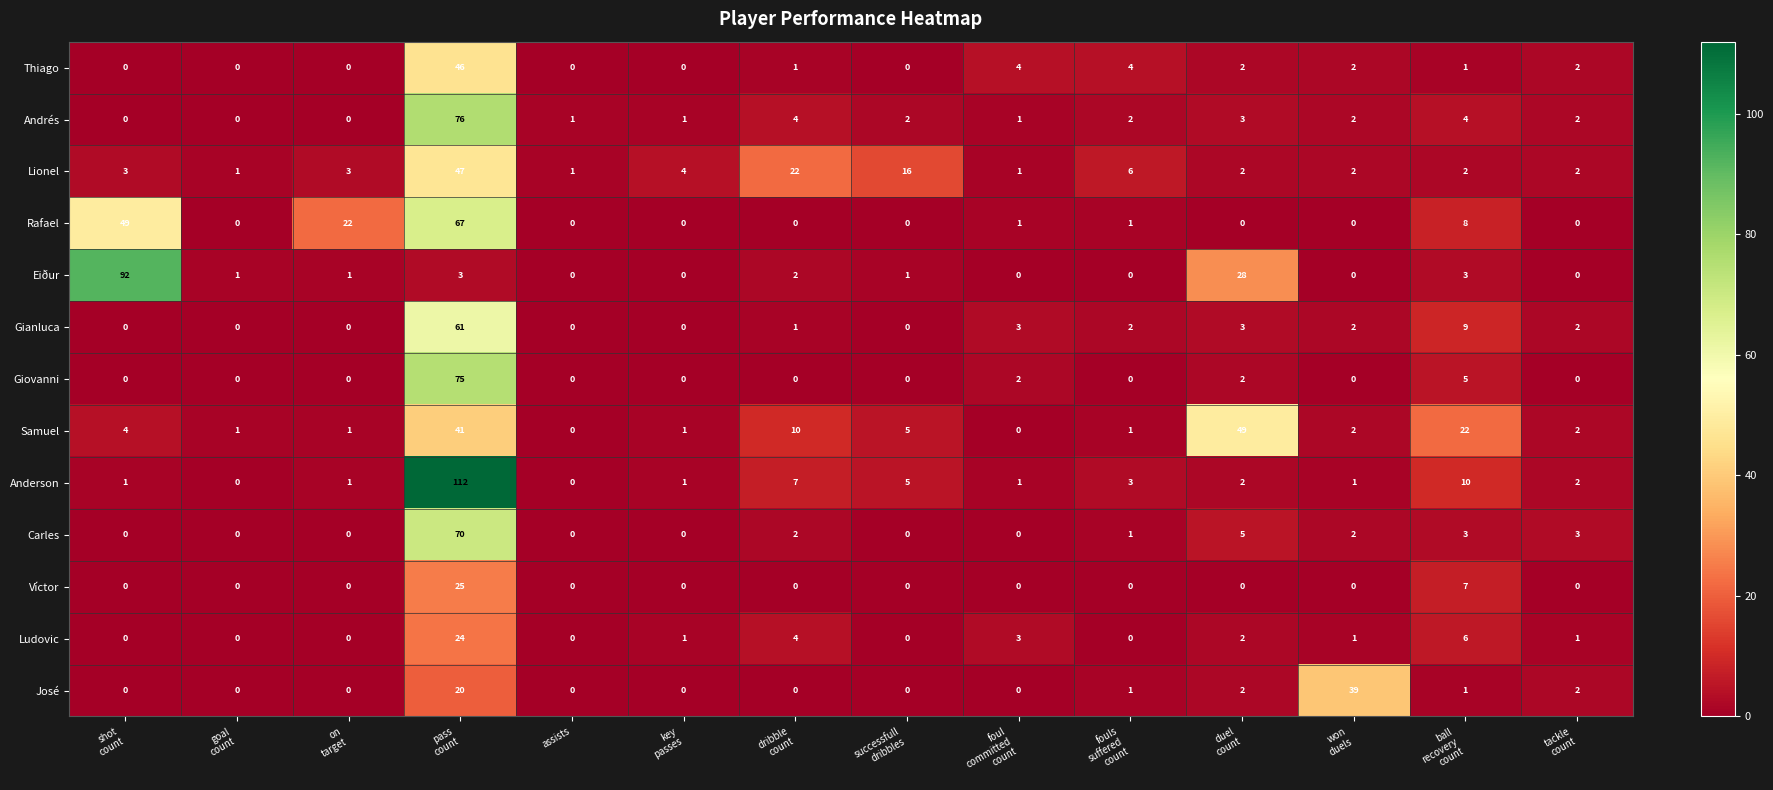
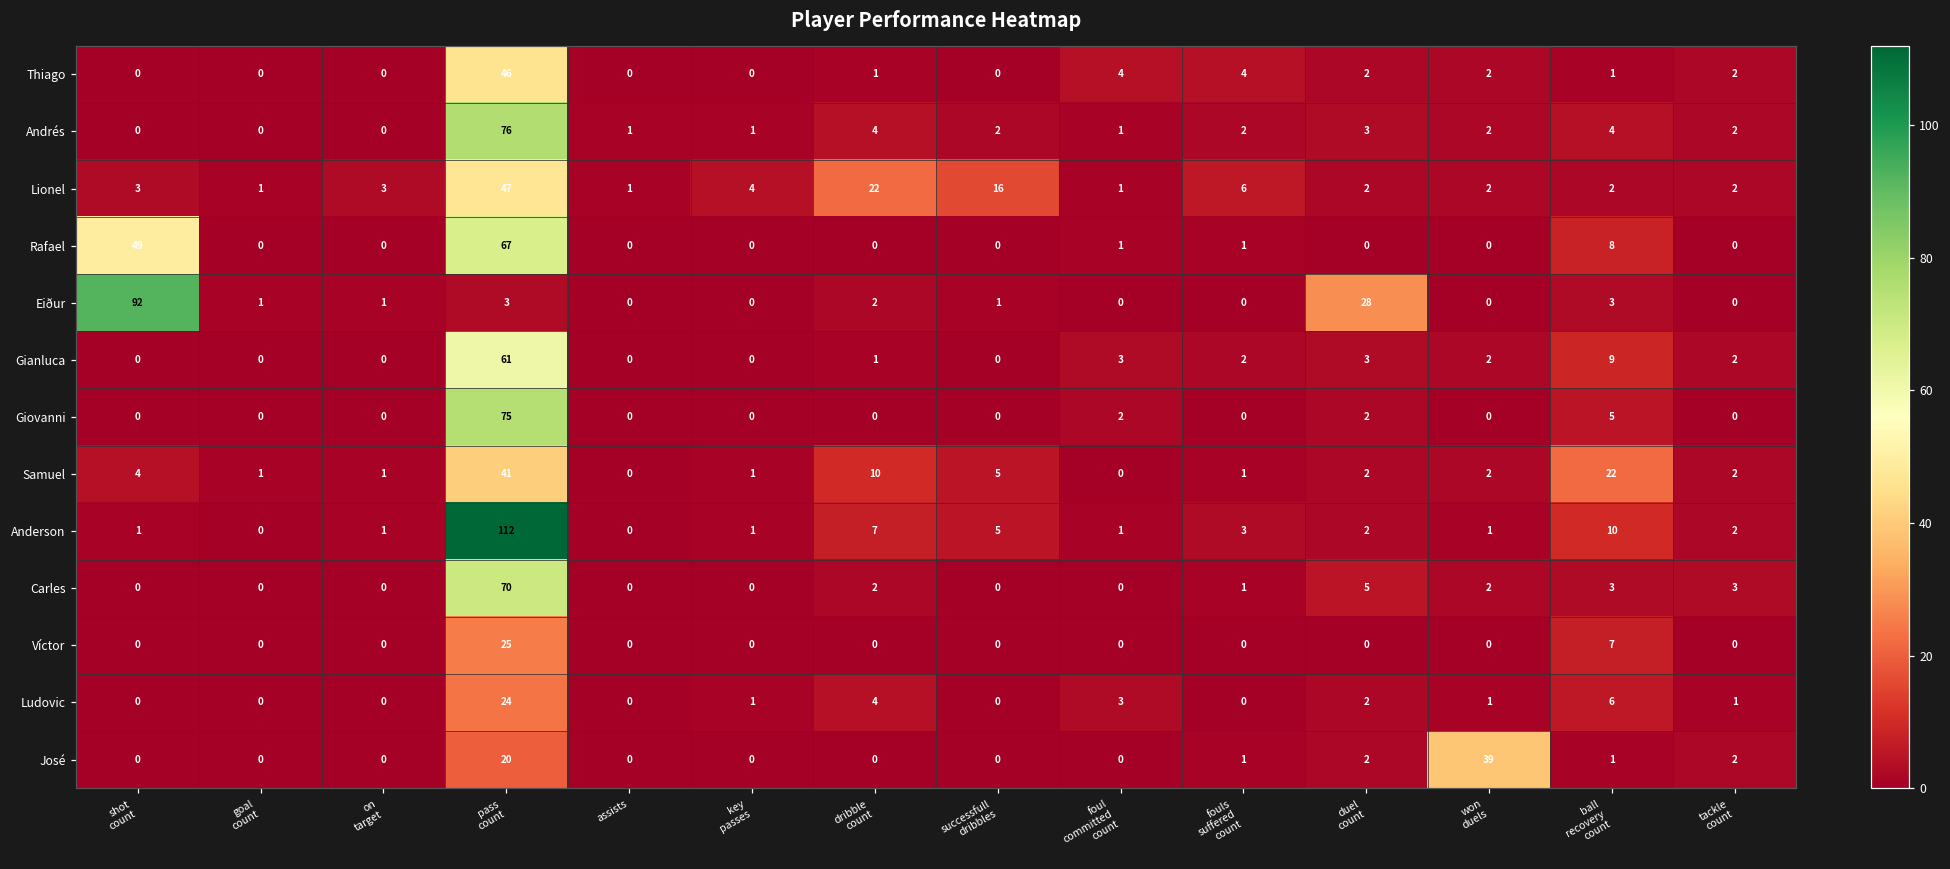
Rafael, on target: 22 -> 0
Samuel, duel count: 49 -> 2
